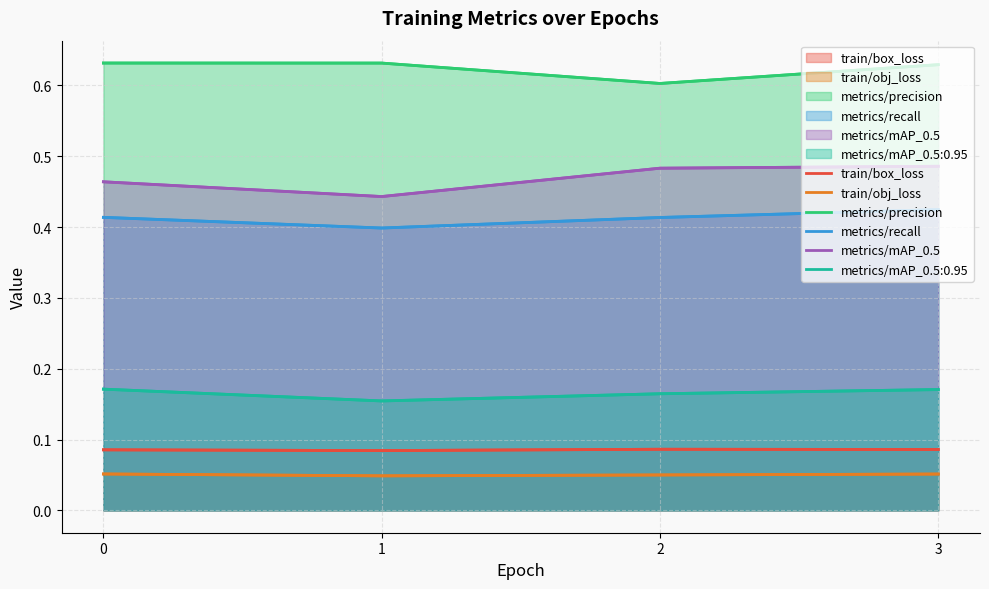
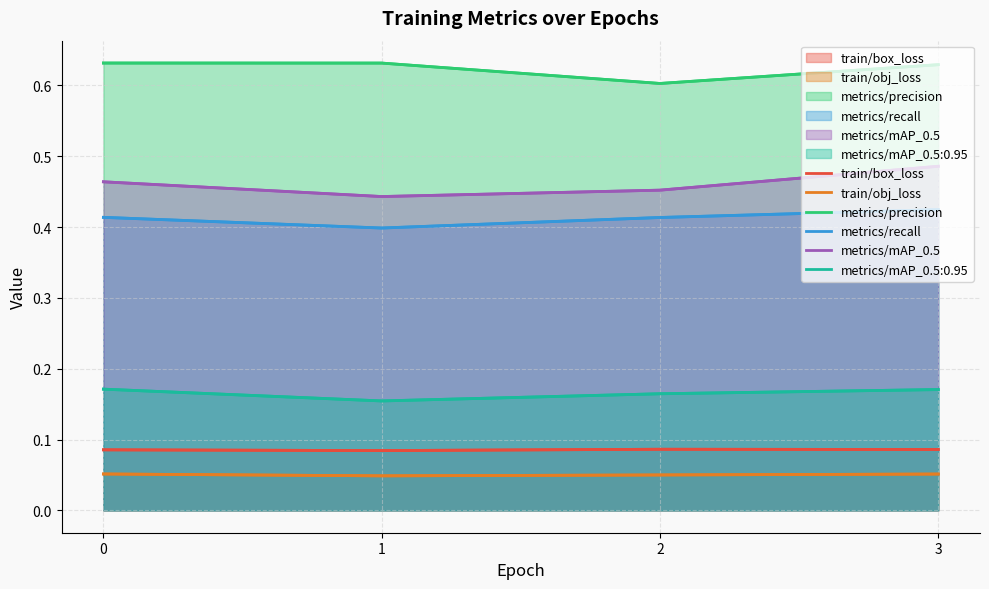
metrics/mAP_0.5, 2: 0.48 -> 0.45
